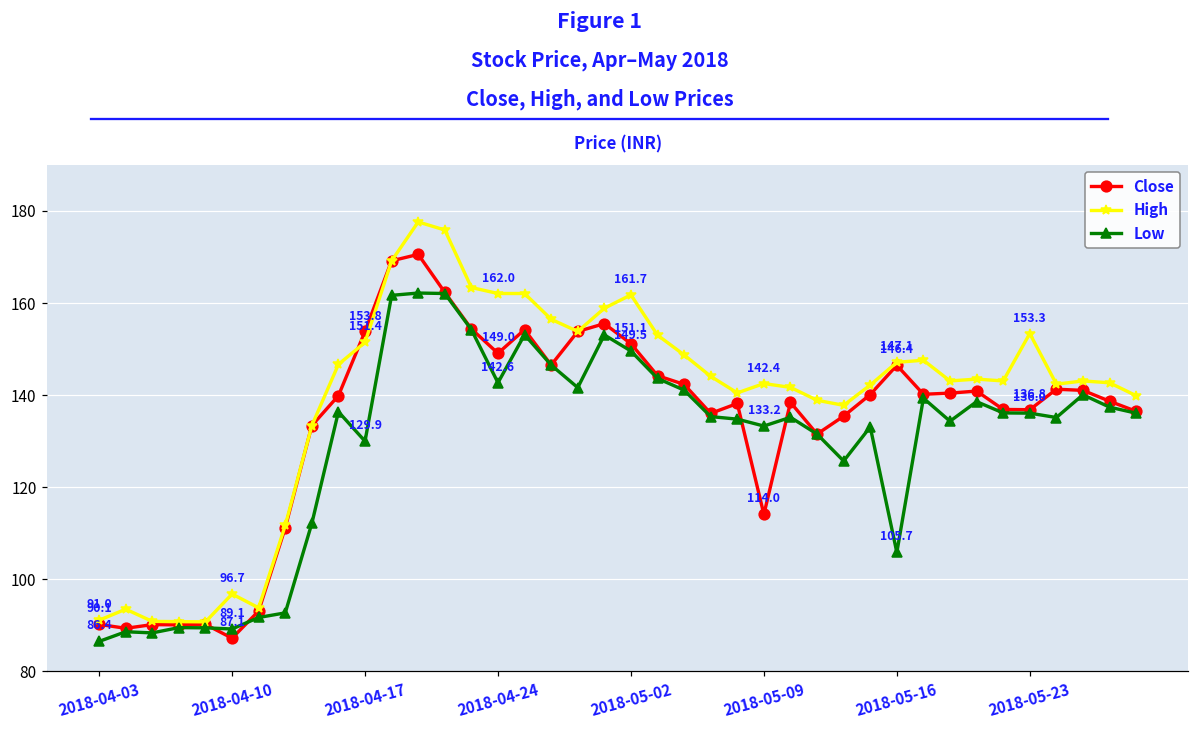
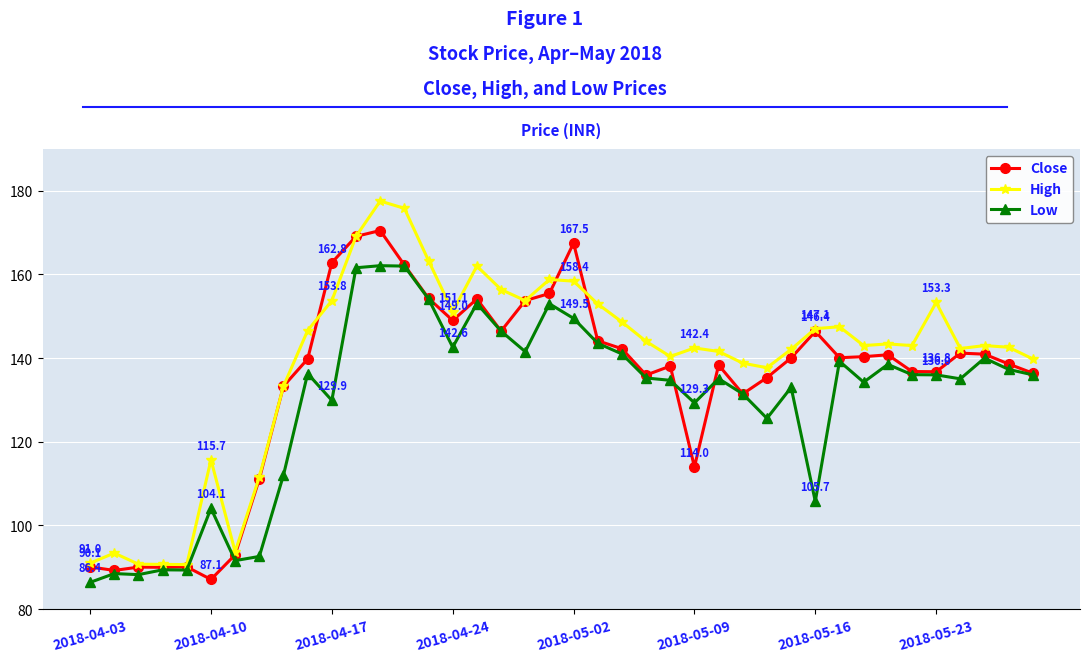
High, 2018-04-10: 96.7 -> 115.7
Low, 2018-04-10: 89.1 -> 104.1
Close, 2018-04-17: 153.8 -> 162.8
High, 2018-04-17: 151.4 -> 153.8
High, 2018-04-24: 162.0 -> 151.1
Close, 2018-05-02: 151.1 -> 167.5
High, 2018-05-02: 161.7 -> 158.4
Low, 2018-05-09: 133.2 -> 129.3
